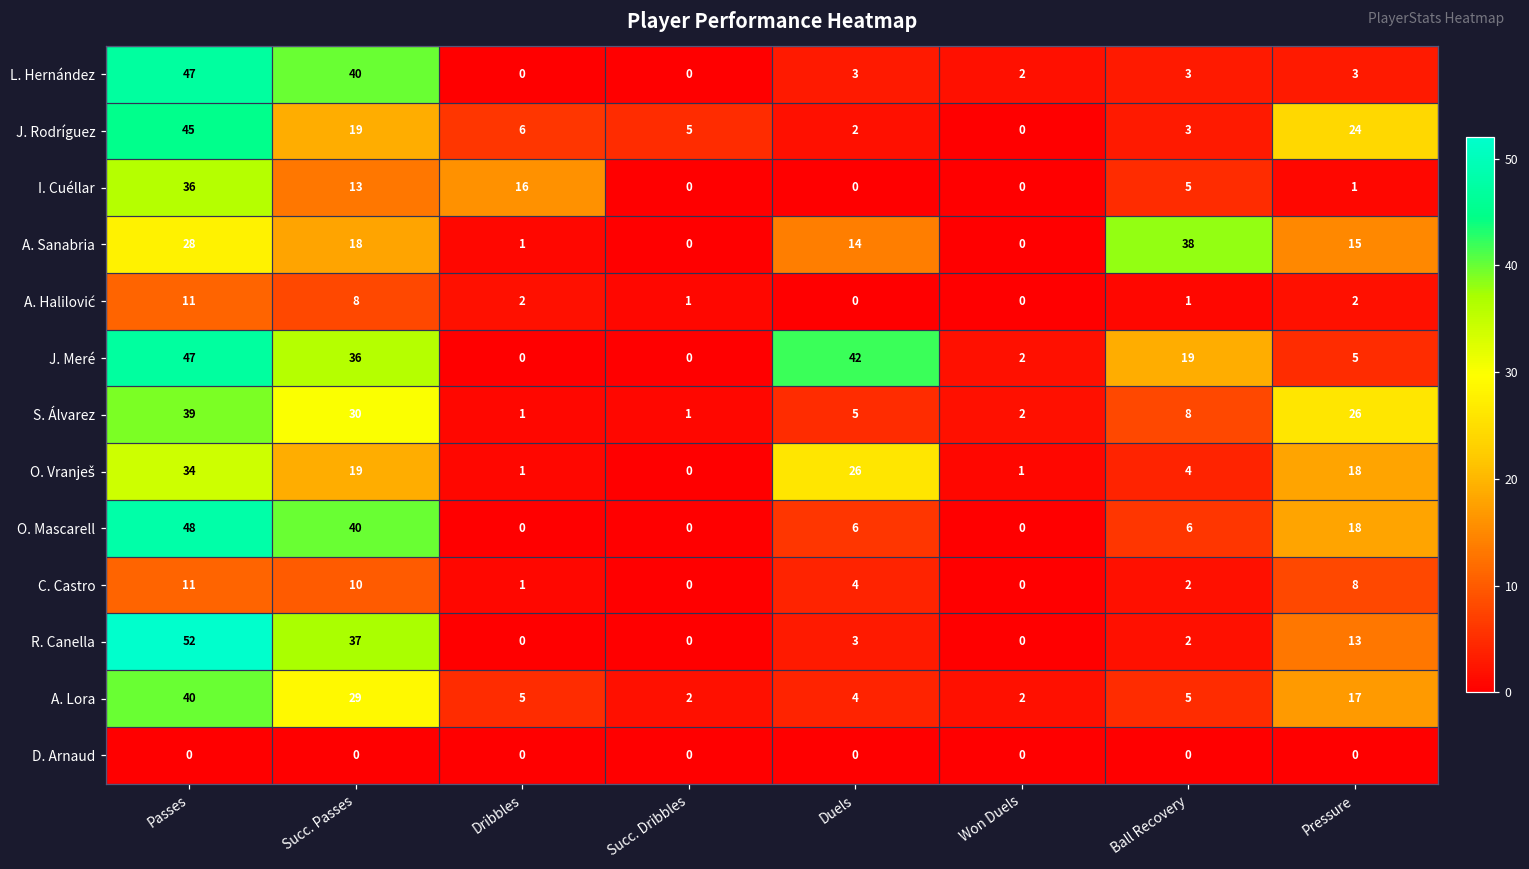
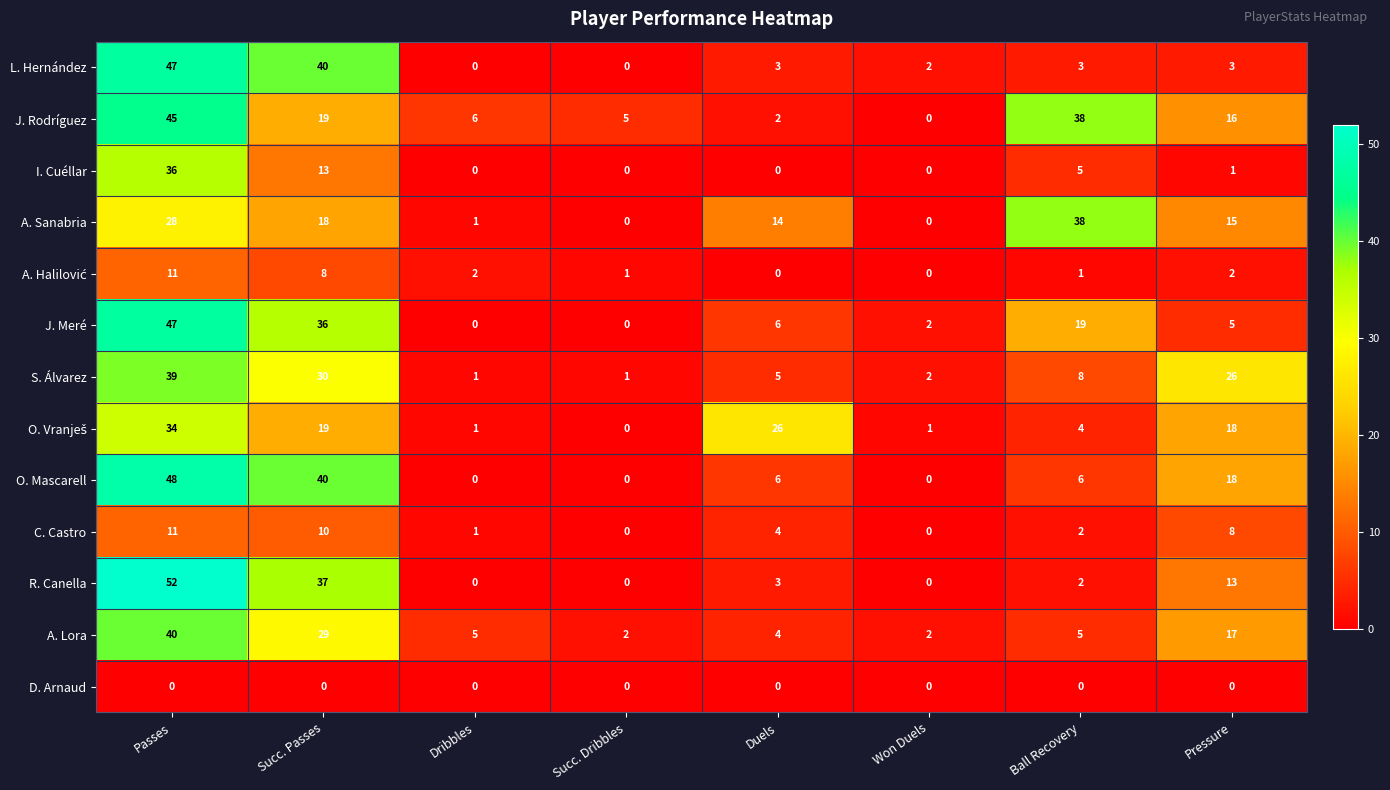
J. Rodríguez, Ball Recovery: 3 -> 38
J. Rodríguez, Pressure: 24 -> 16
I. Cuéllar, Dribbles: 16 -> 0
J. Meré, Duels: 42 -> 6
